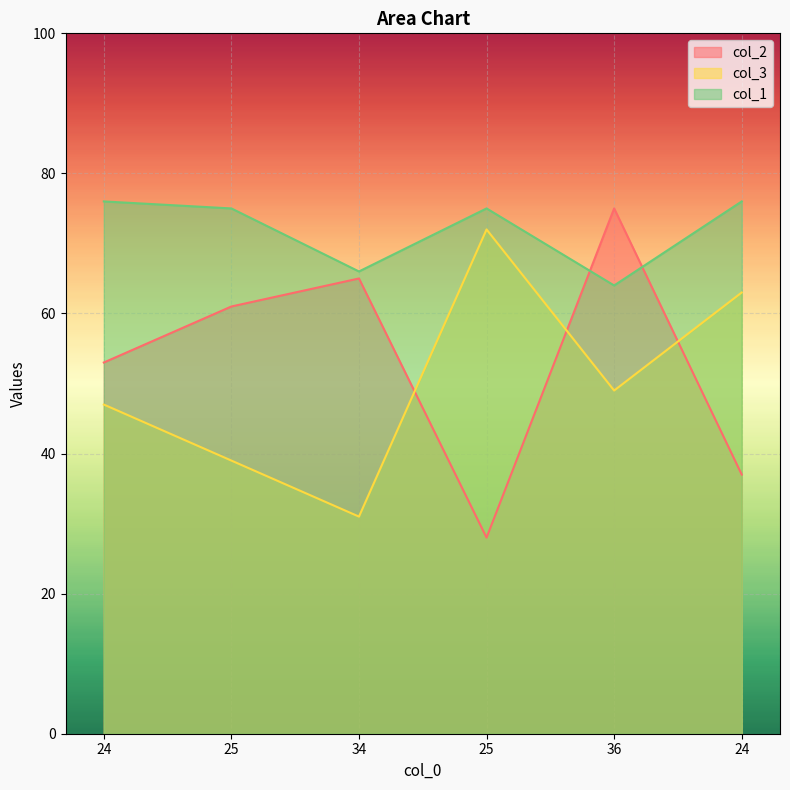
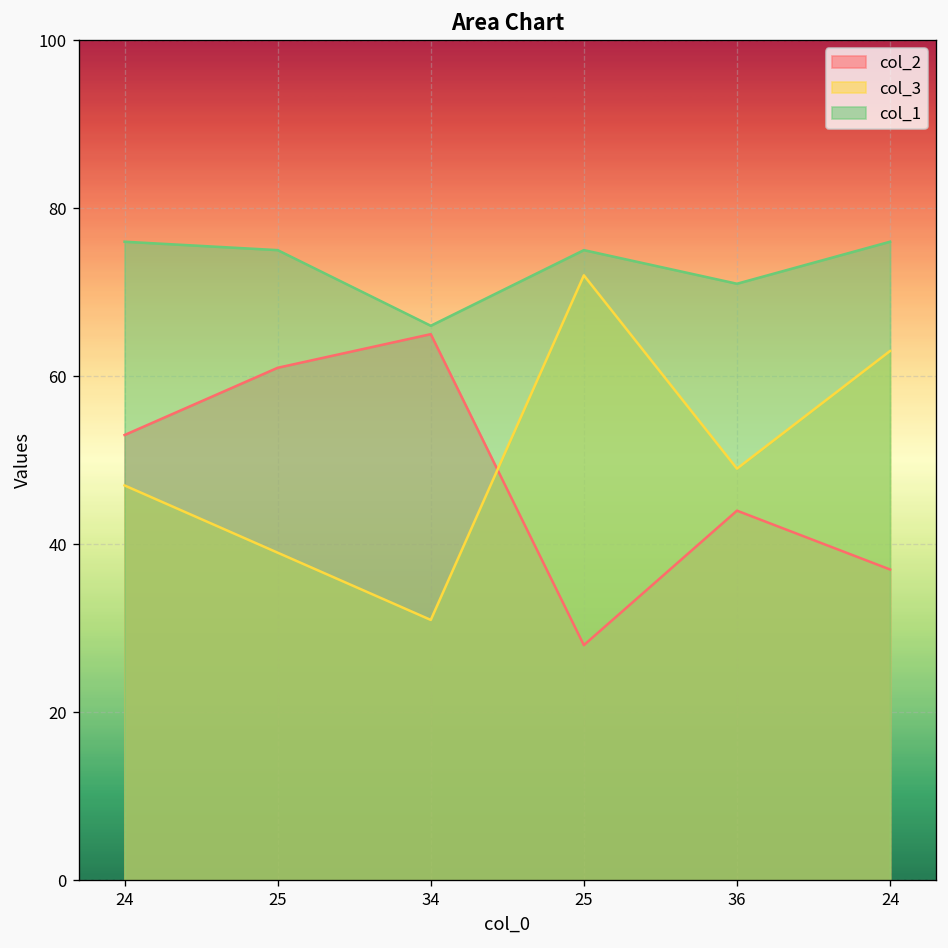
col_2, 36: 75 -> 44
col_1, 36: 64 -> 71
